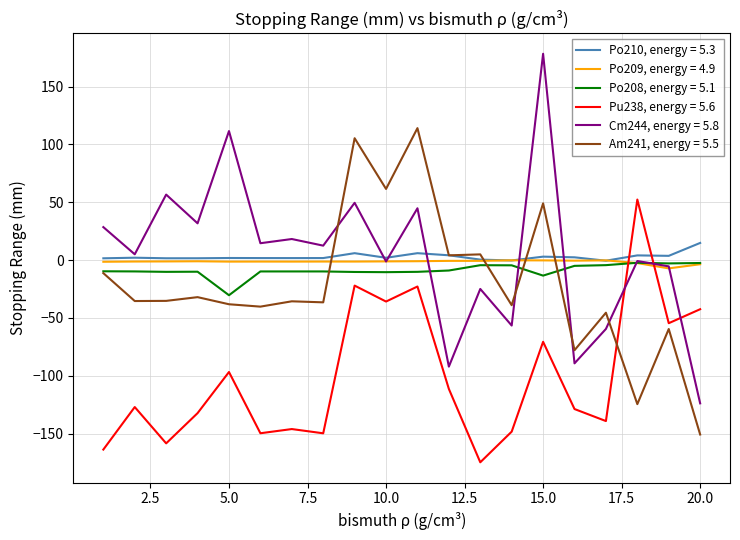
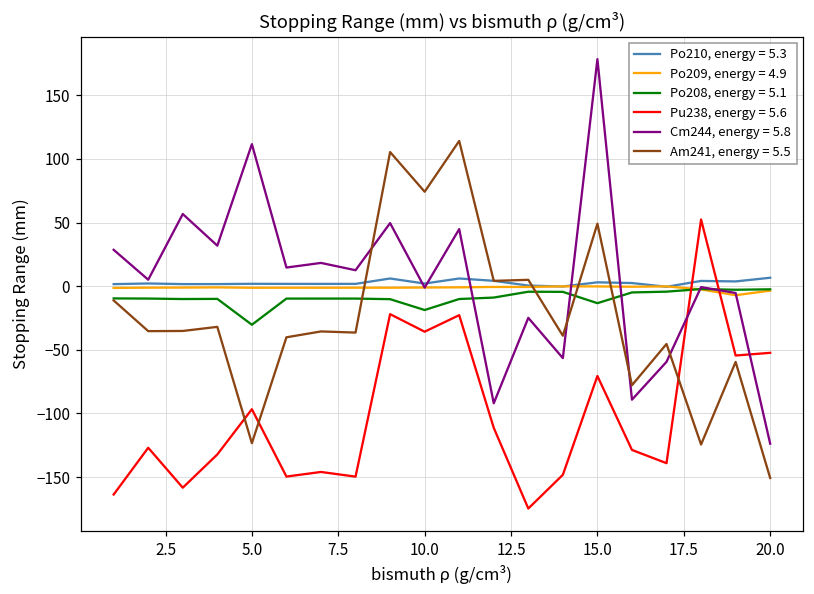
Am241, energy = 5.5, 5.0: -38 -> -123
Po208, energy = 5.1, 10.0: -10 -> -19
Am241, energy = 5.5, 10.0: 62 -> 74
Po210, energy = 5.3, 20.0: 15 -> 7
Pu238, energy = 5.6, 20.0: -42 -> -52
